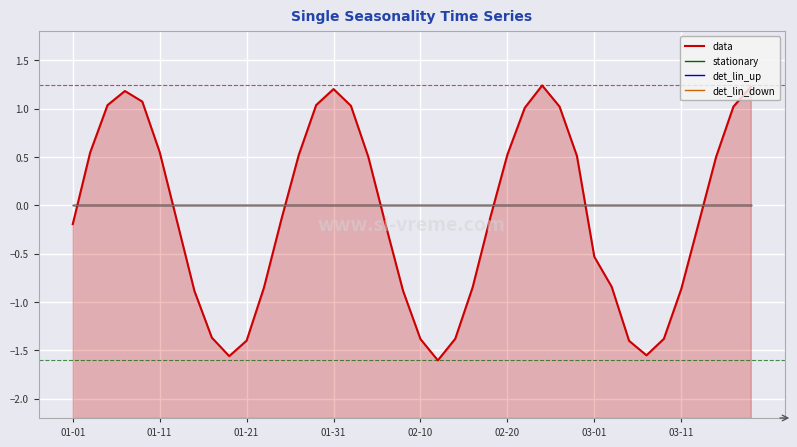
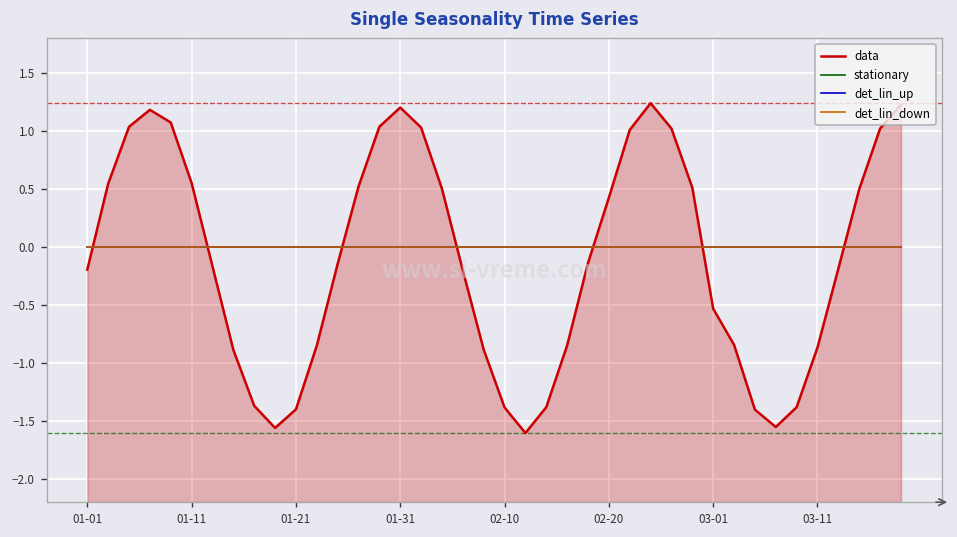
data, 02-20: 0.5 -> 0.4
